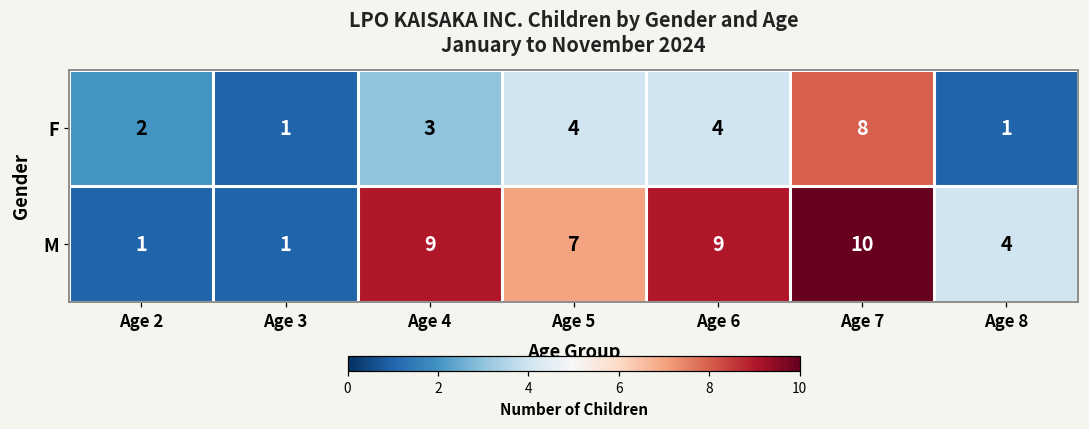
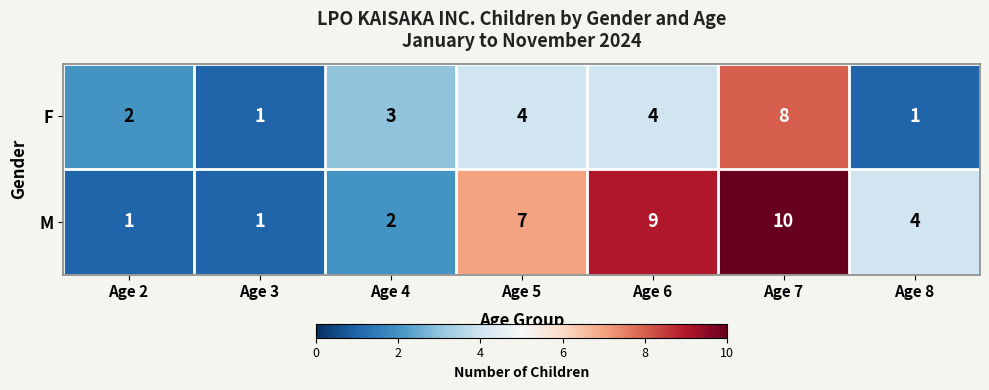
M, Age 4: 9 -> 2
